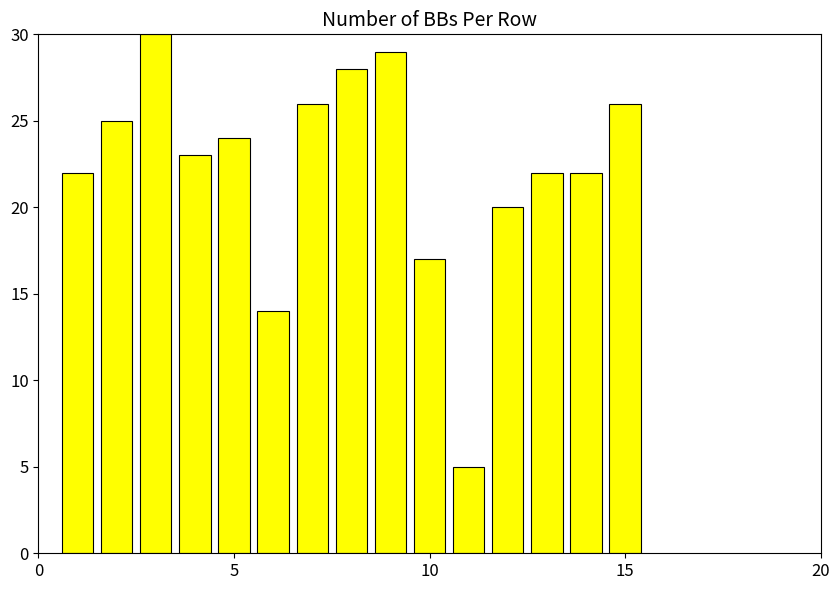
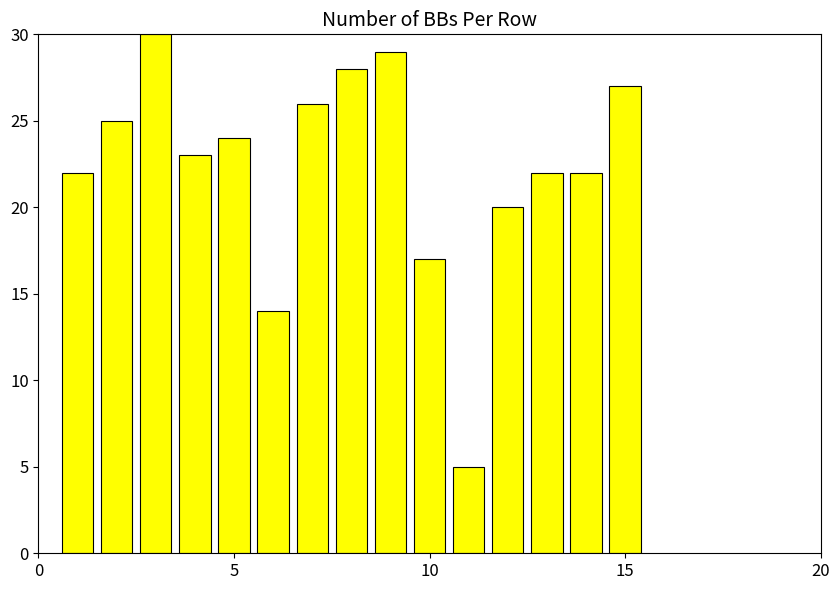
15: 26 -> 27
